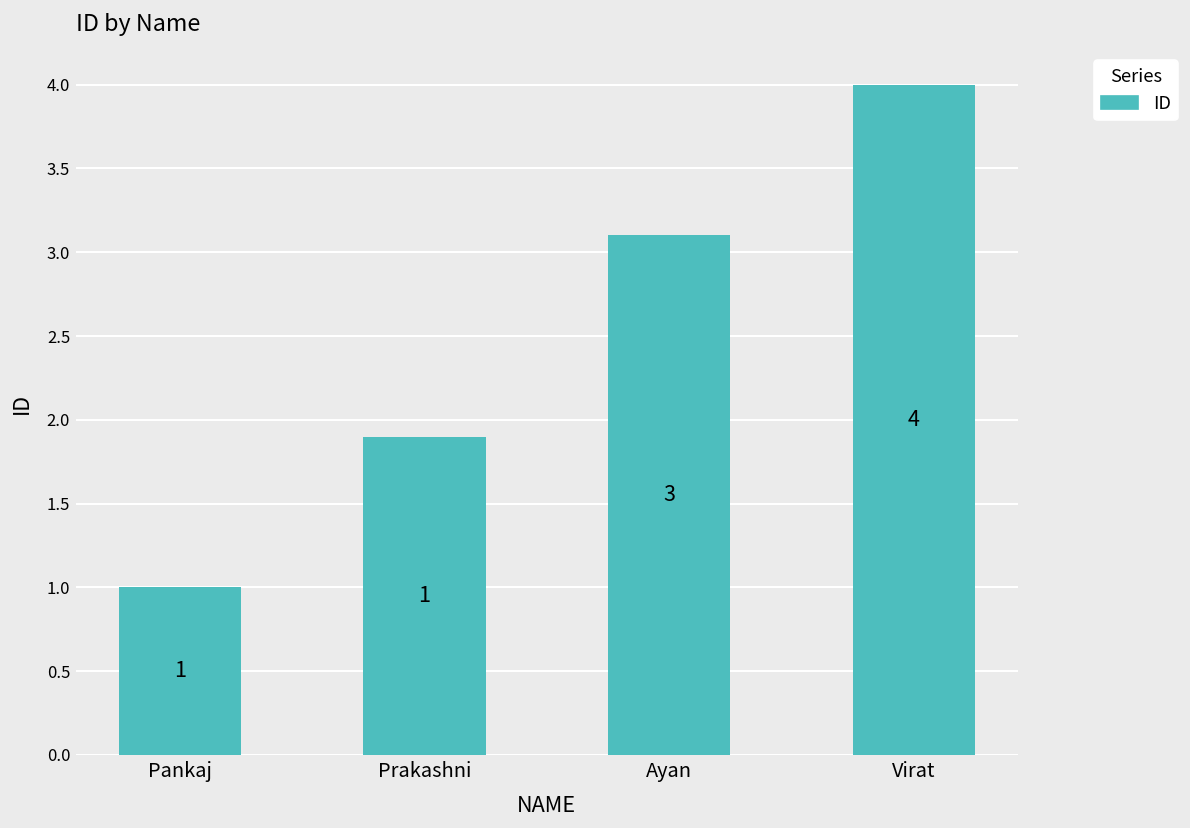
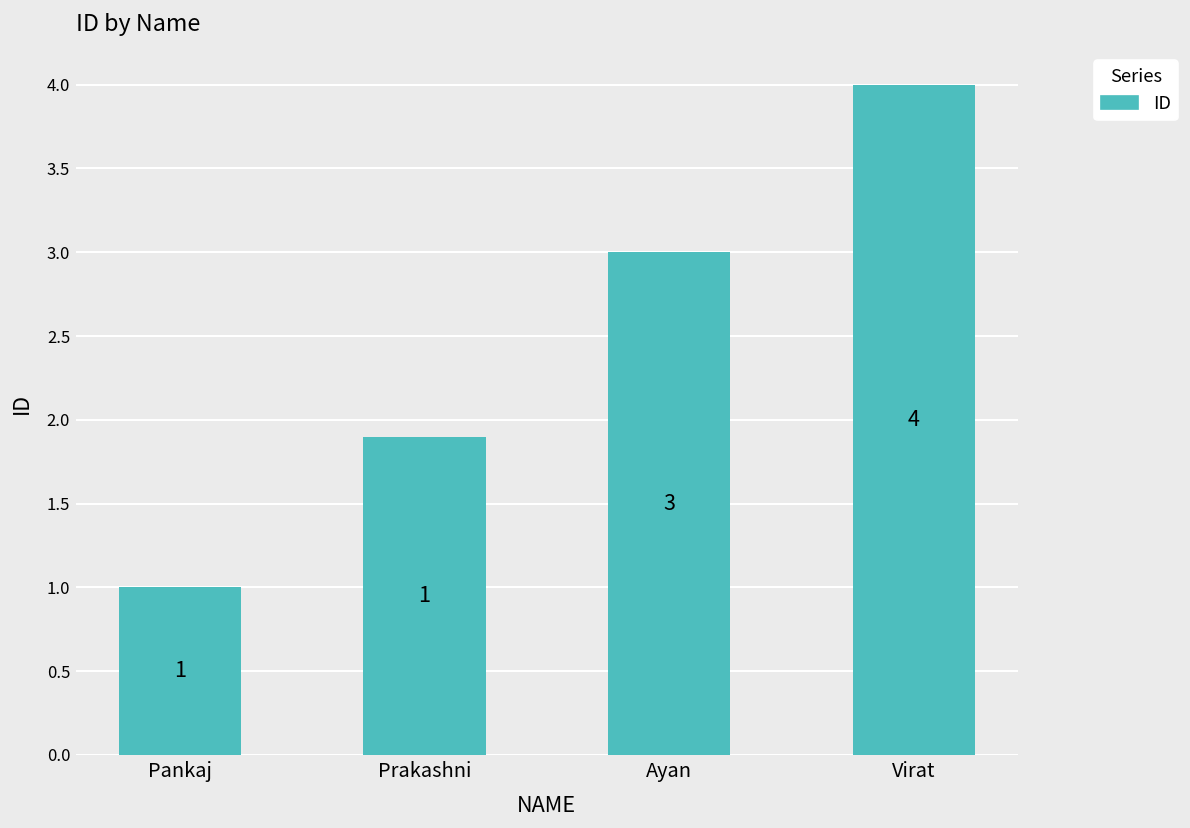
Ayan: 3.1 -> 3.0
